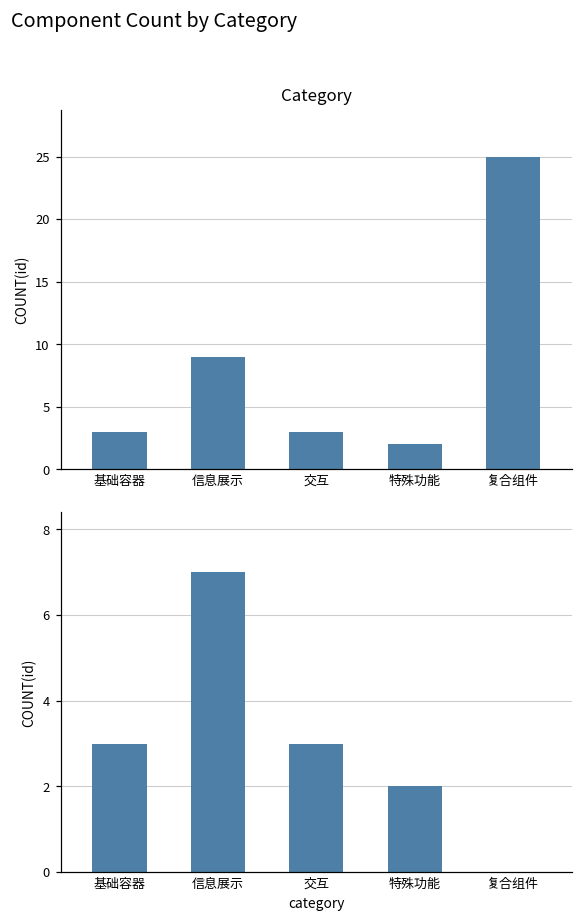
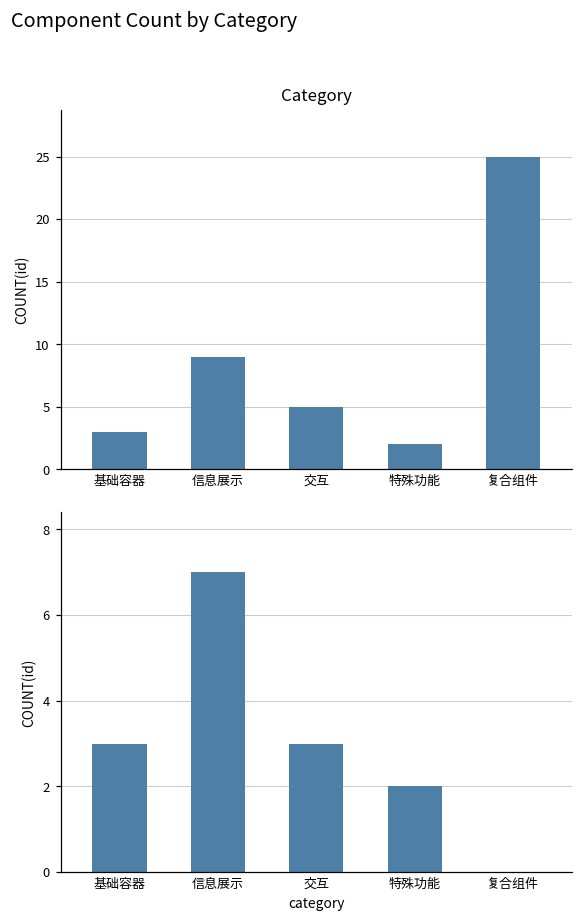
Category, 交互: 3 -> 5
